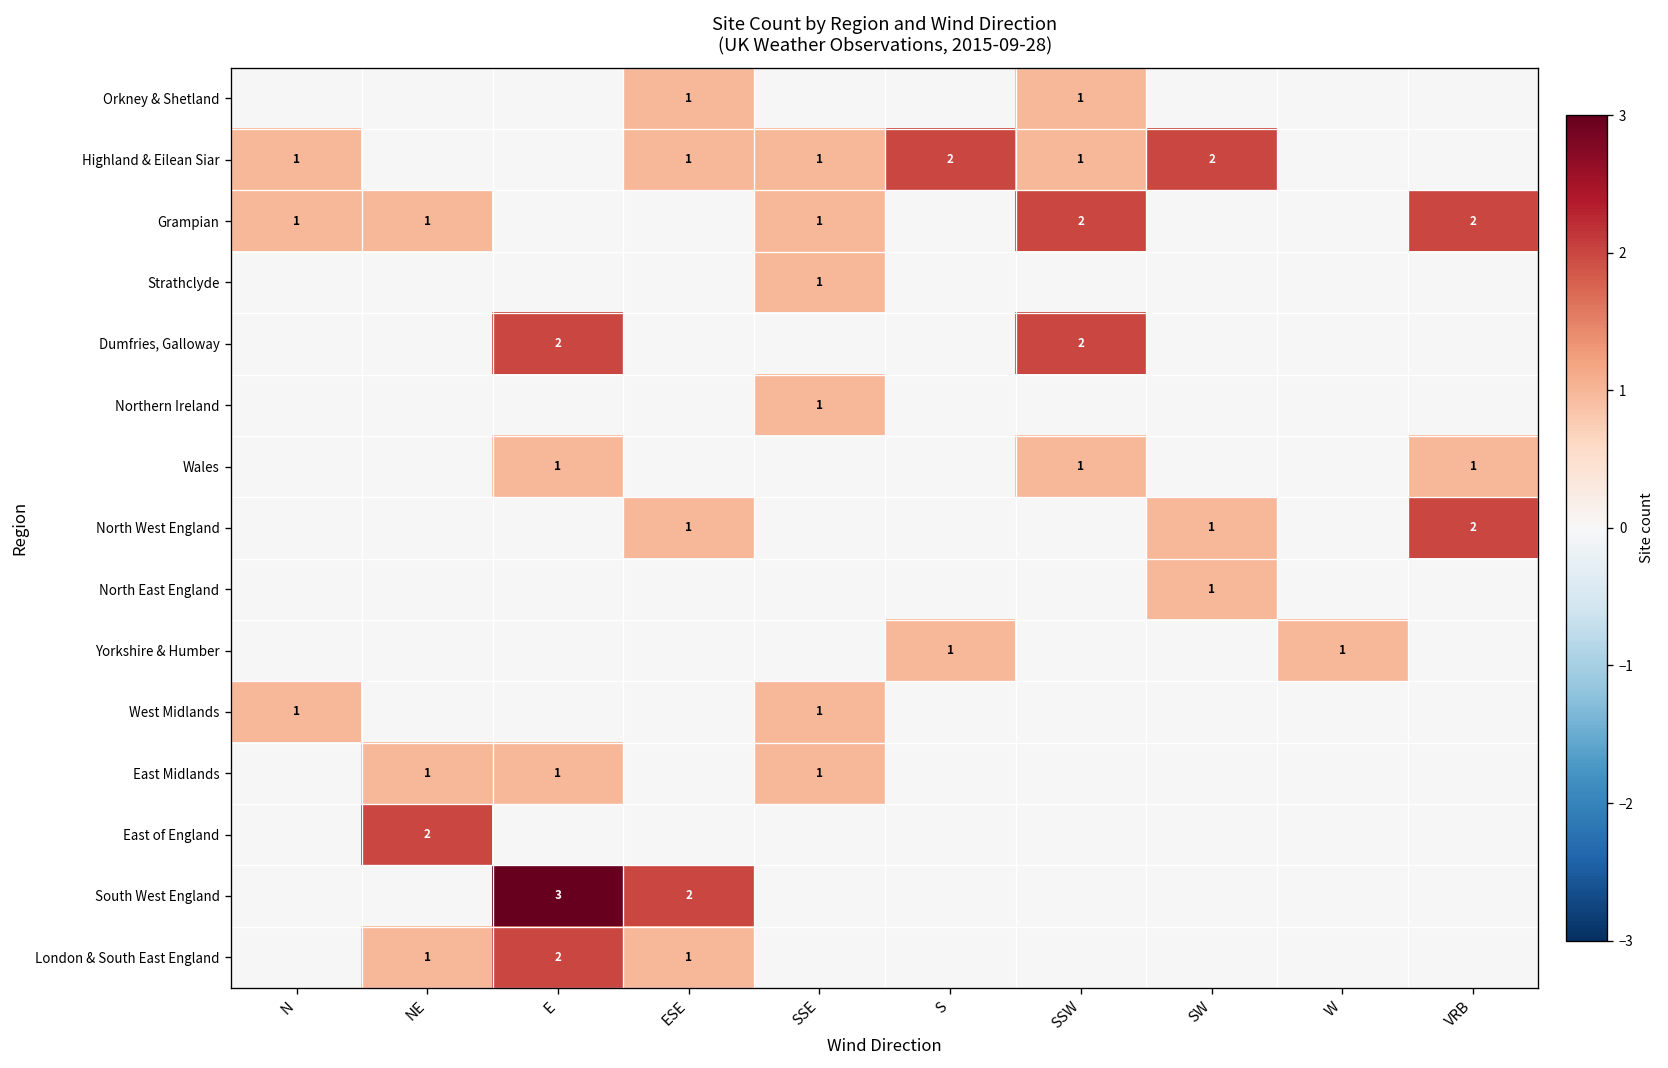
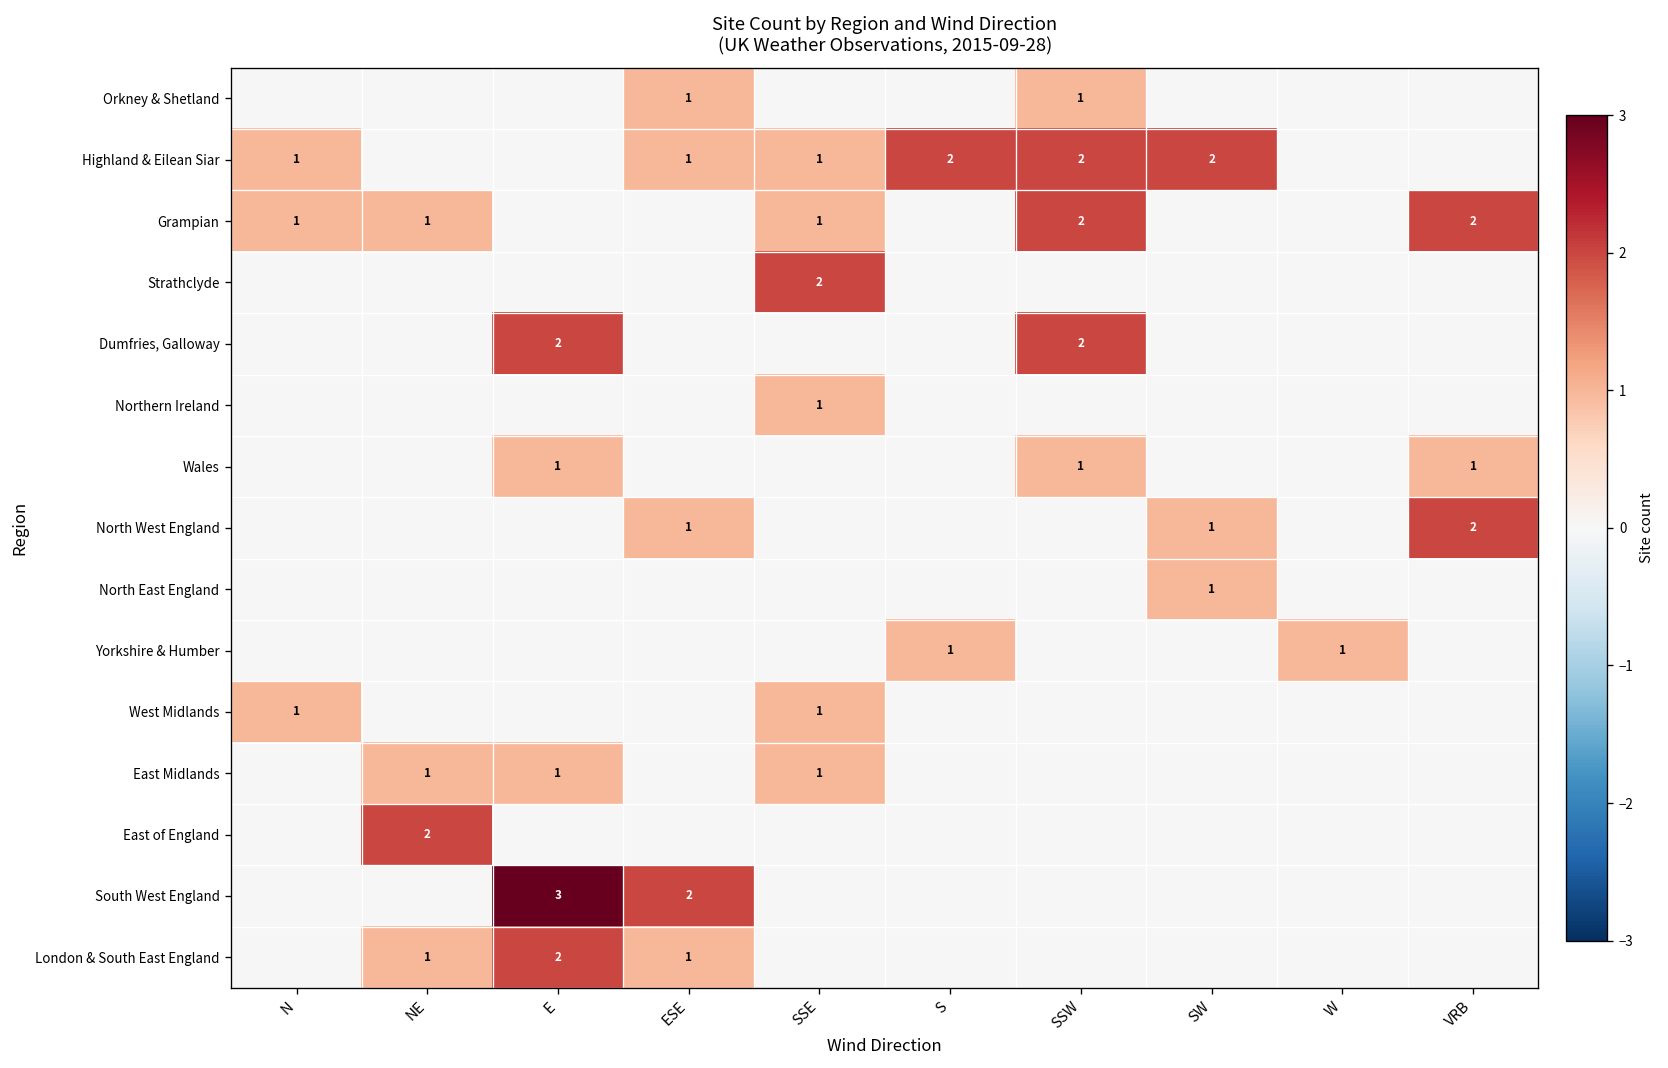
Highland & Eilean Siar, SSW: 1 -> 2
Strathclyde, SSE: 1 -> 2
